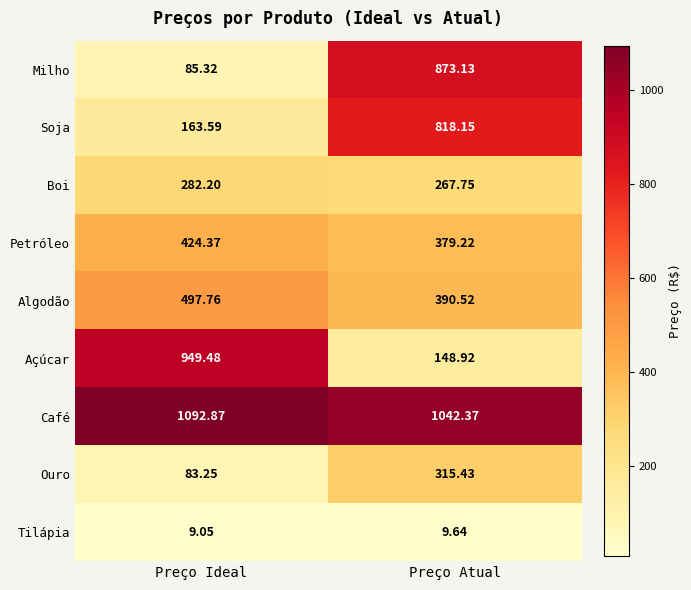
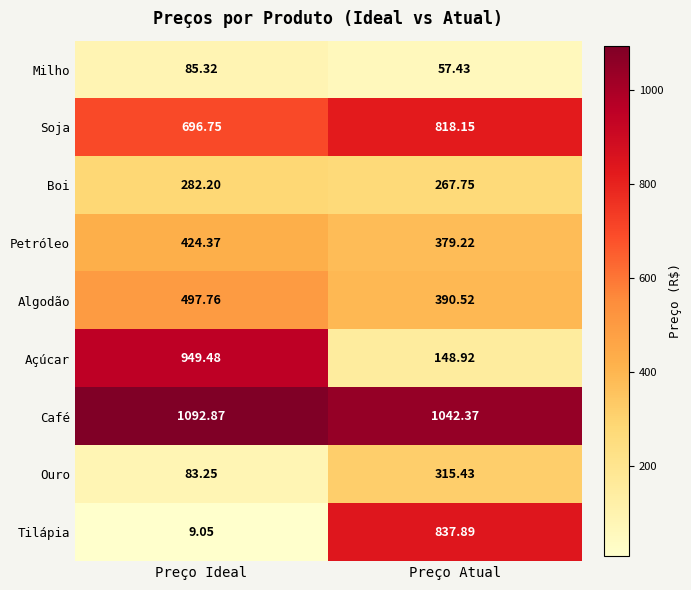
Milho, Preço Atual: 873.13 -> 57.43
Soja, Preço Ideal: 163.59 -> 696.75
Tilápia, Preço Atual: 9.64 -> 837.89
